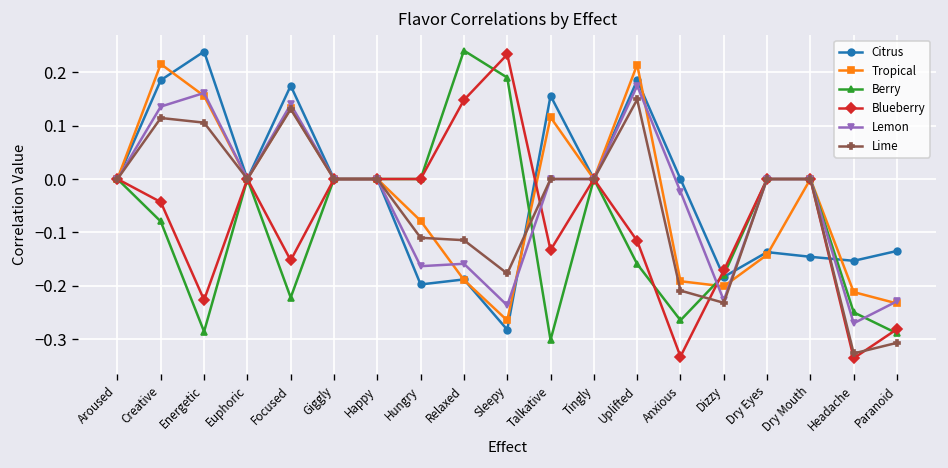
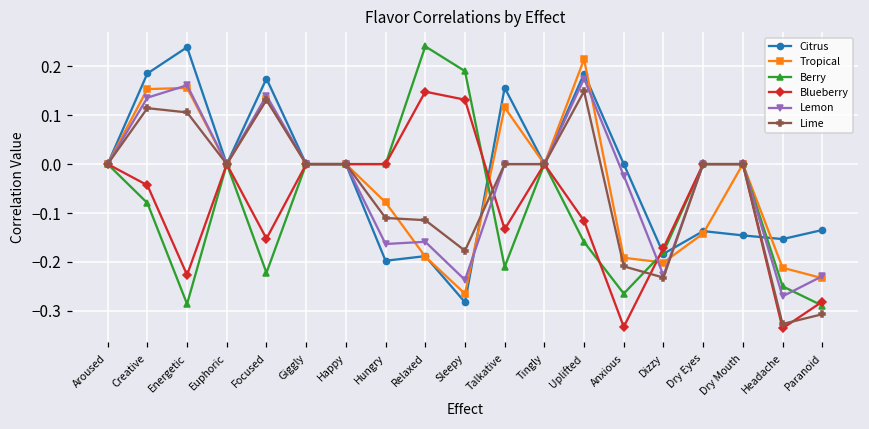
Tropical, Creative: 0.22 -> 0.15
Blueberry, Sleepy: 0.23 -> 0.13
Berry, Talkative: -0.30 -> -0.21
